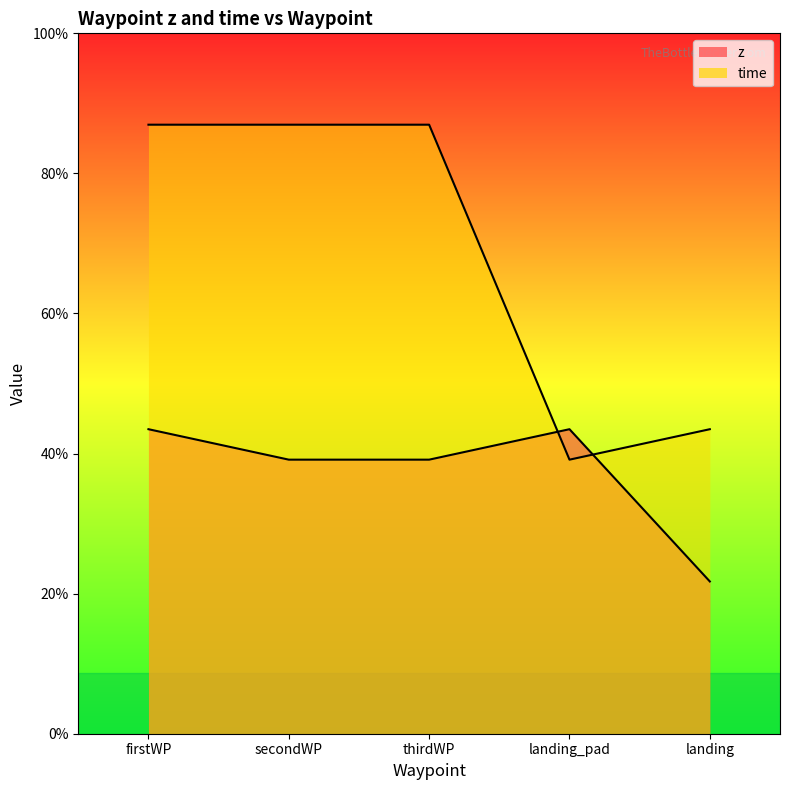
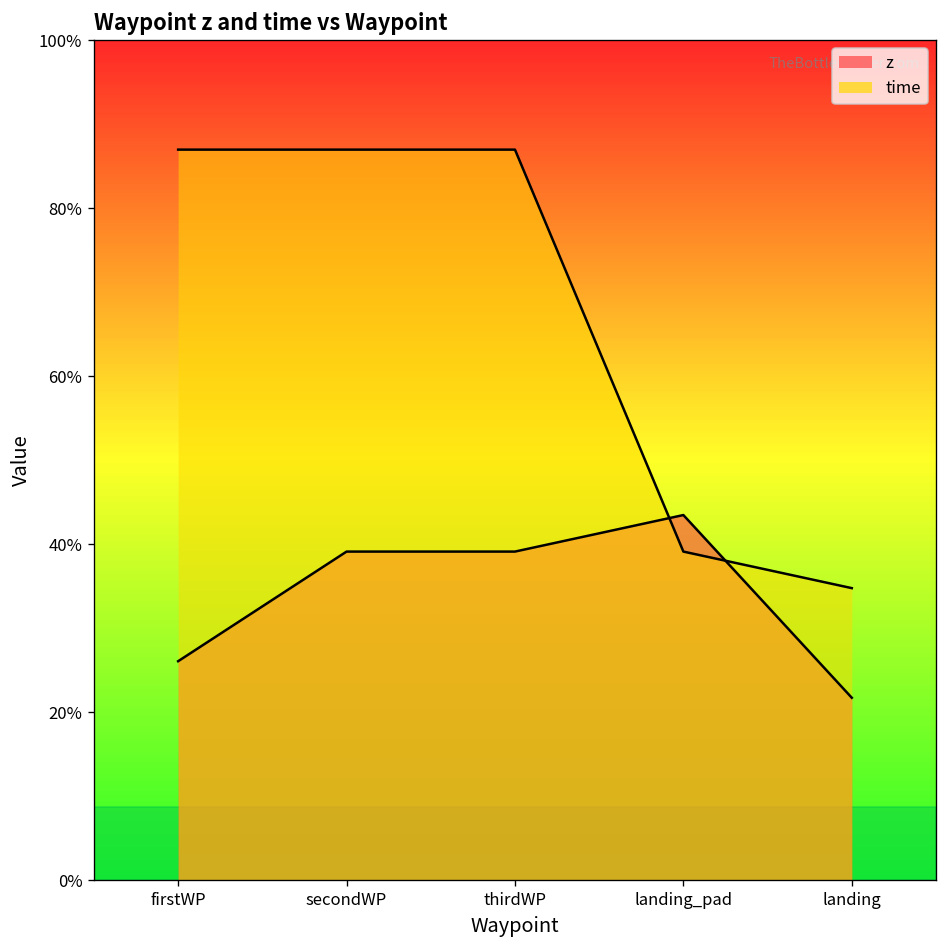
z, firstWP: 43% -> 26%
time, landing: 43% -> 35%
